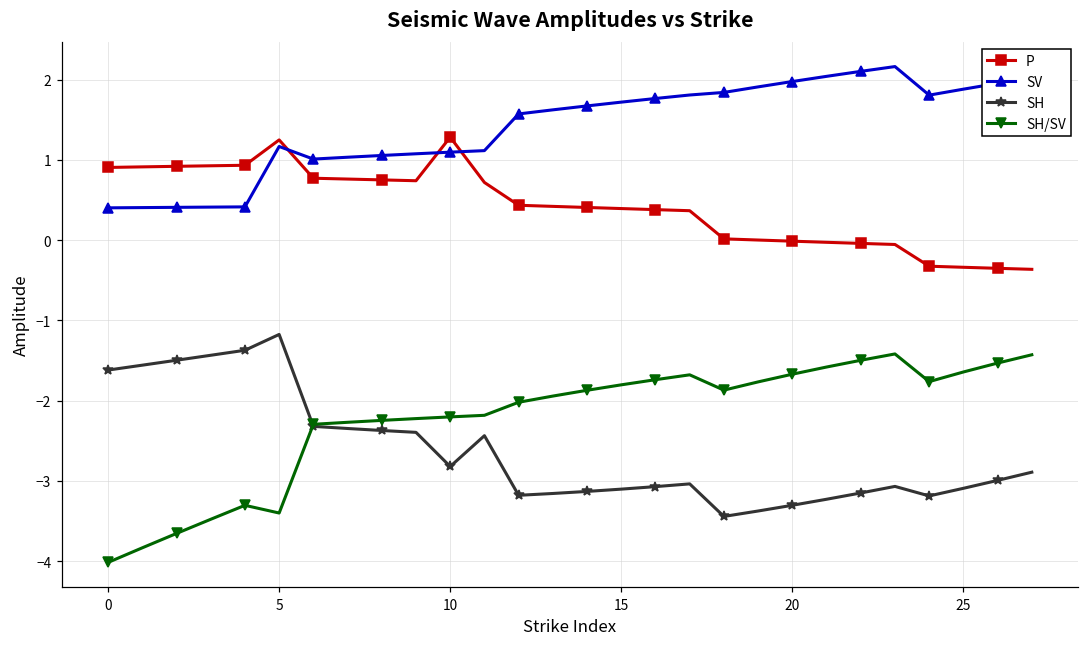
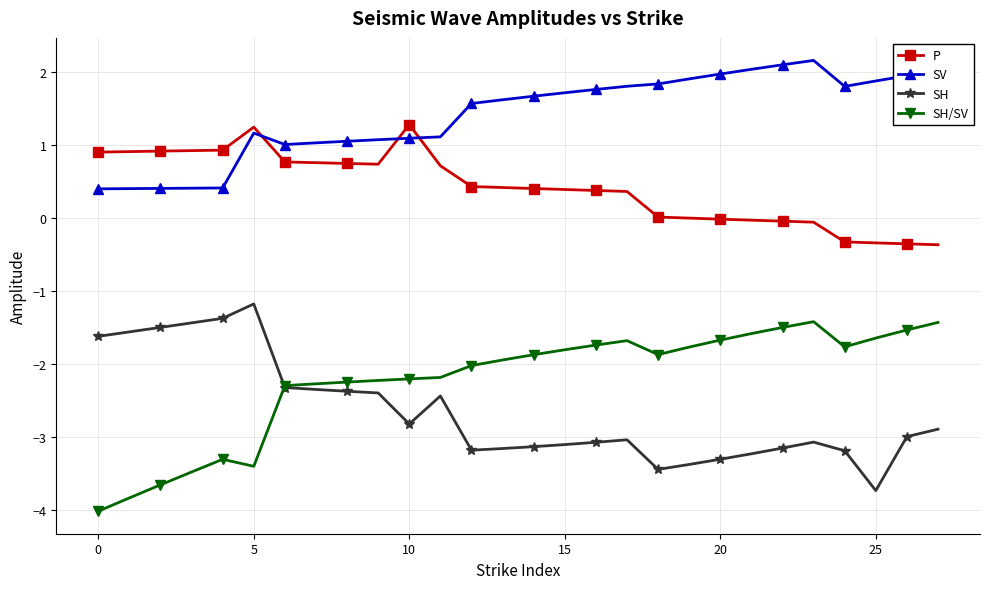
SH, 25: -3.1 -> -3.7
